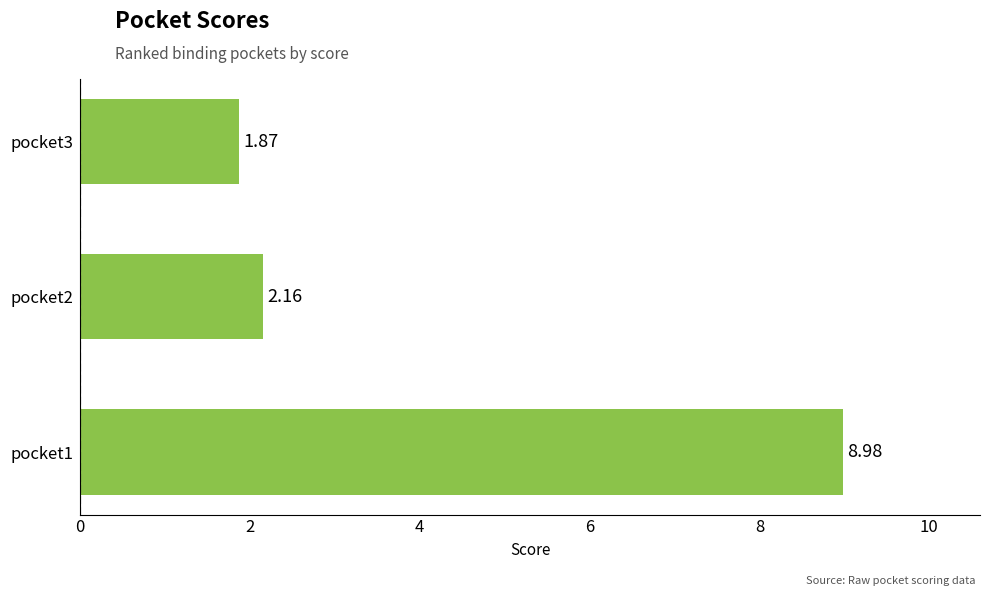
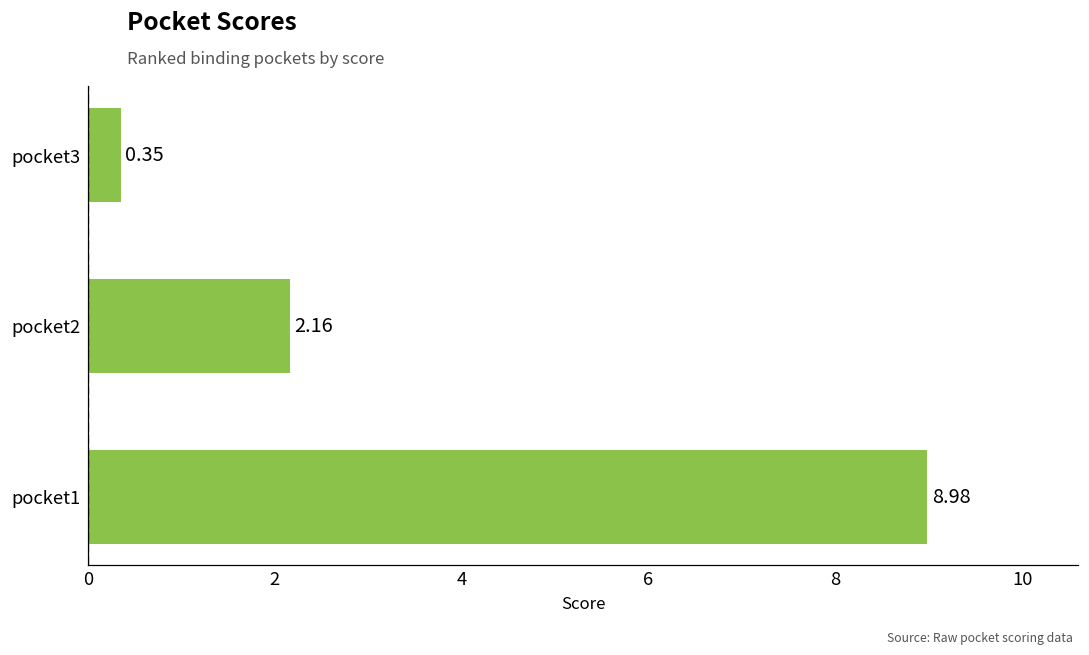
pocket3: 1.87 -> 0.35
